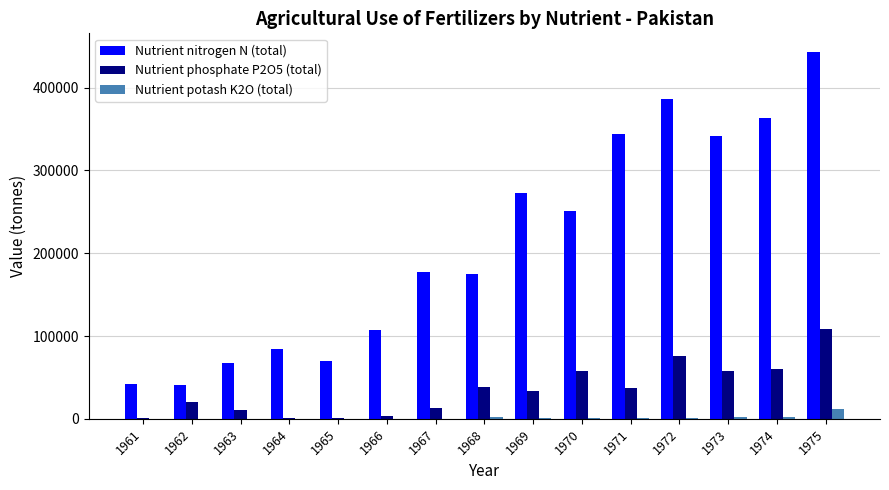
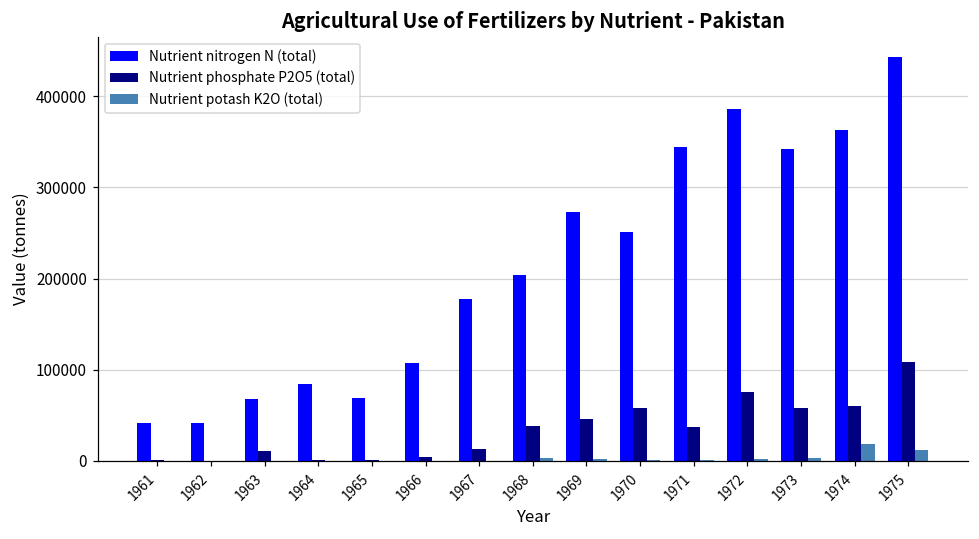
Nutrient phosphate P2O5 (total), 1962: 20000 -> 0
Nutrient nitrogen N (total), 1968: 180000 -> 200000
Nutrient phosphate P2O5 (total), 1969: 30000 -> 50000
Nutrient potash K2O (total), 1974: 0 -> 20000
